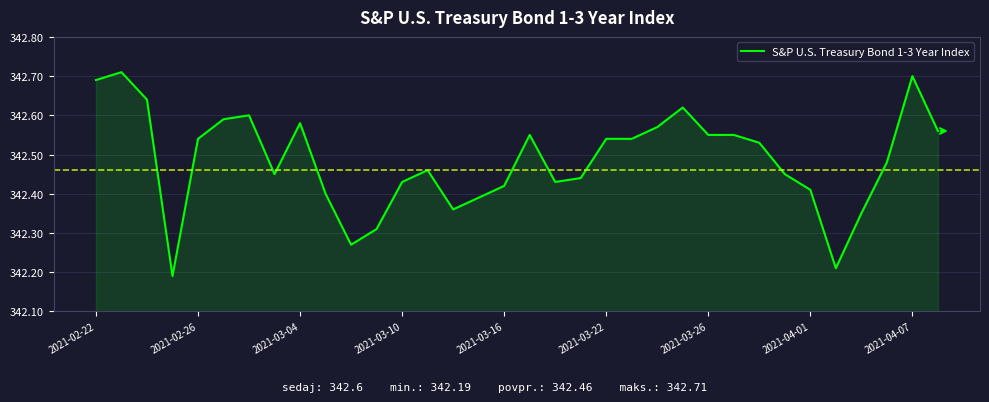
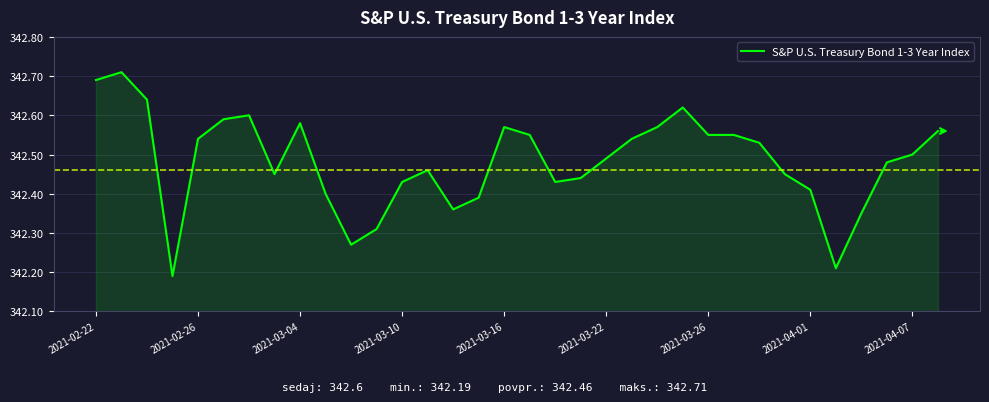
2021-03-16: 342.42 -> 342.57
2021-03-22: 342.54 -> 342.49
2021-04-07: 342.7 -> 342.5
